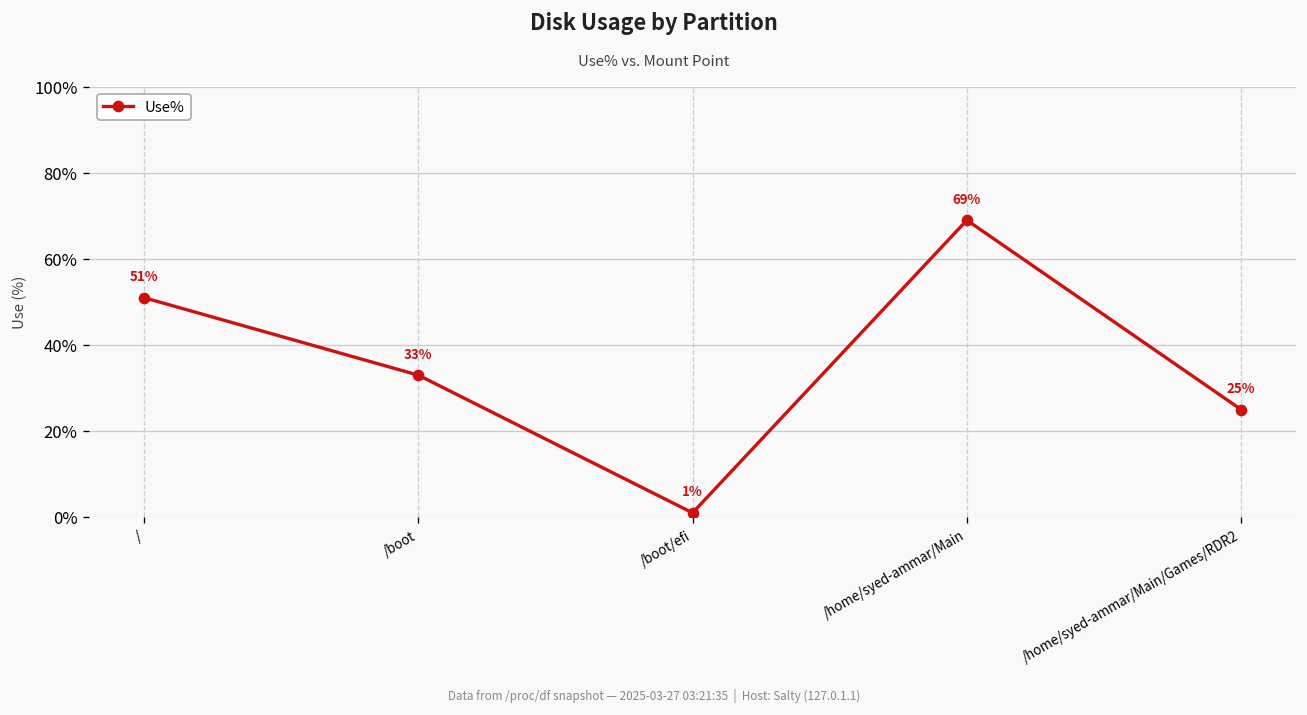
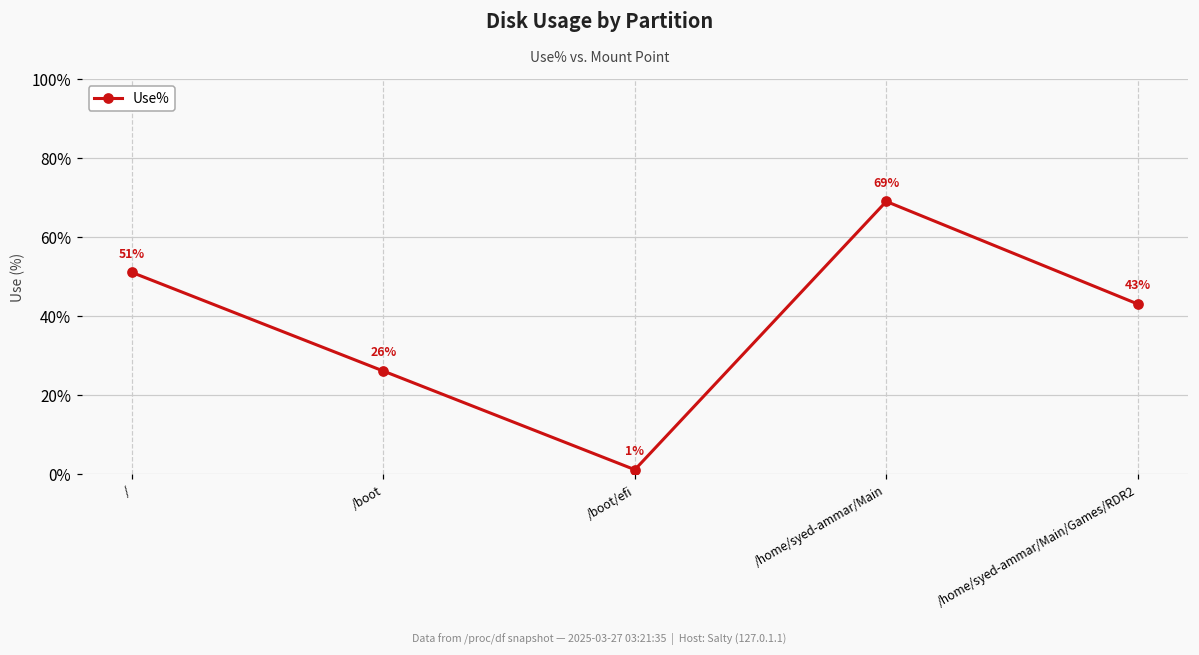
/boot: 33% -> 26%
/home/syed-ammar/Main/Games/RDR2: 25% -> 43%
